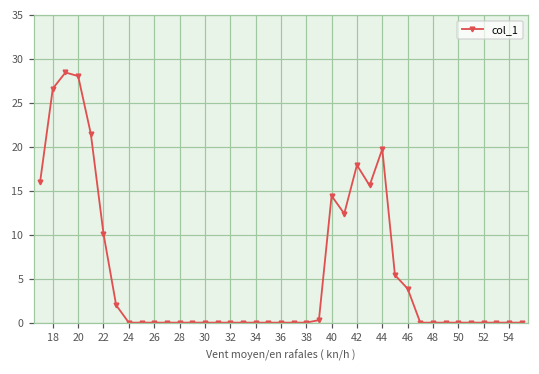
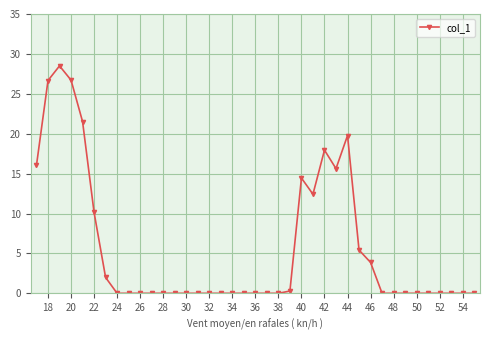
20: 28 -> 27
